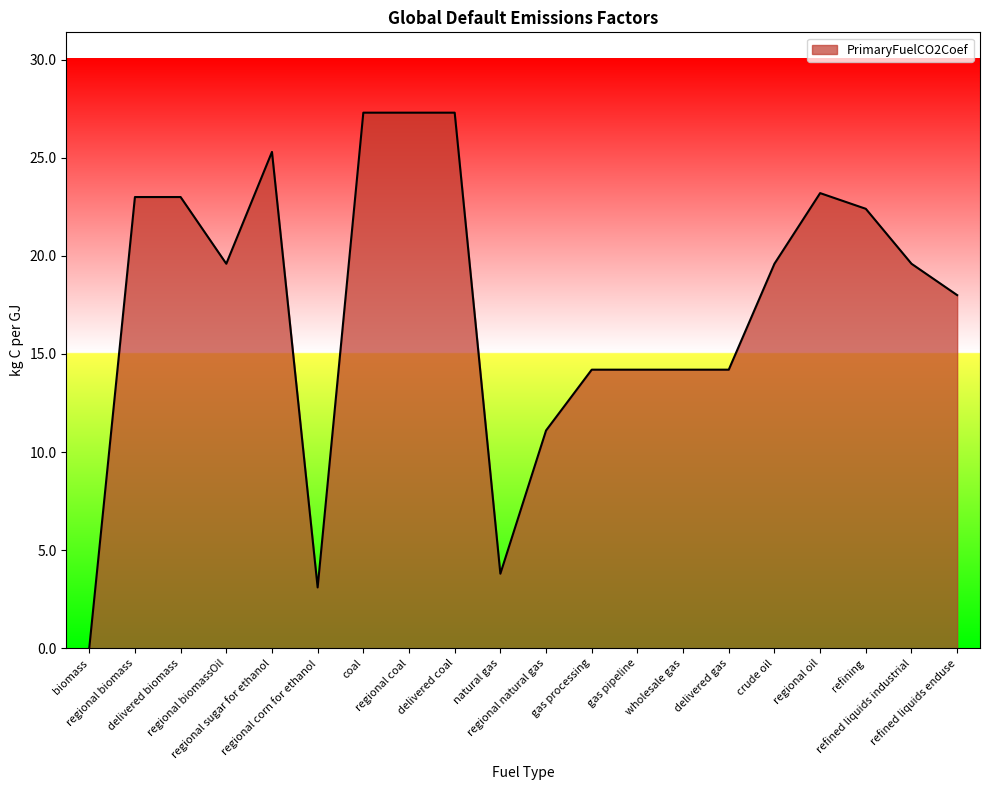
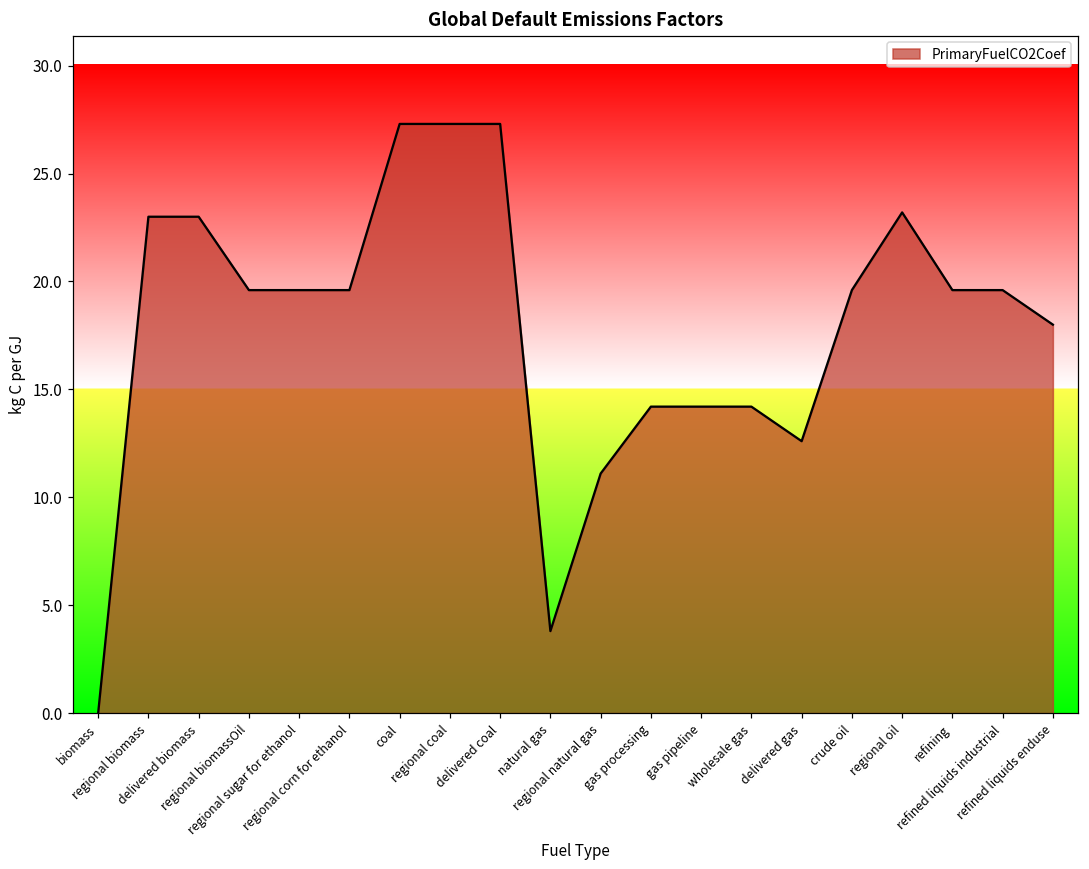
regional sugar for ethanol: 25.3 -> 19.6
regional corn for ethanol: 3.1 -> 19.6
delivered gas: 14.2 -> 12.6
refining: 22.4 -> 19.6
